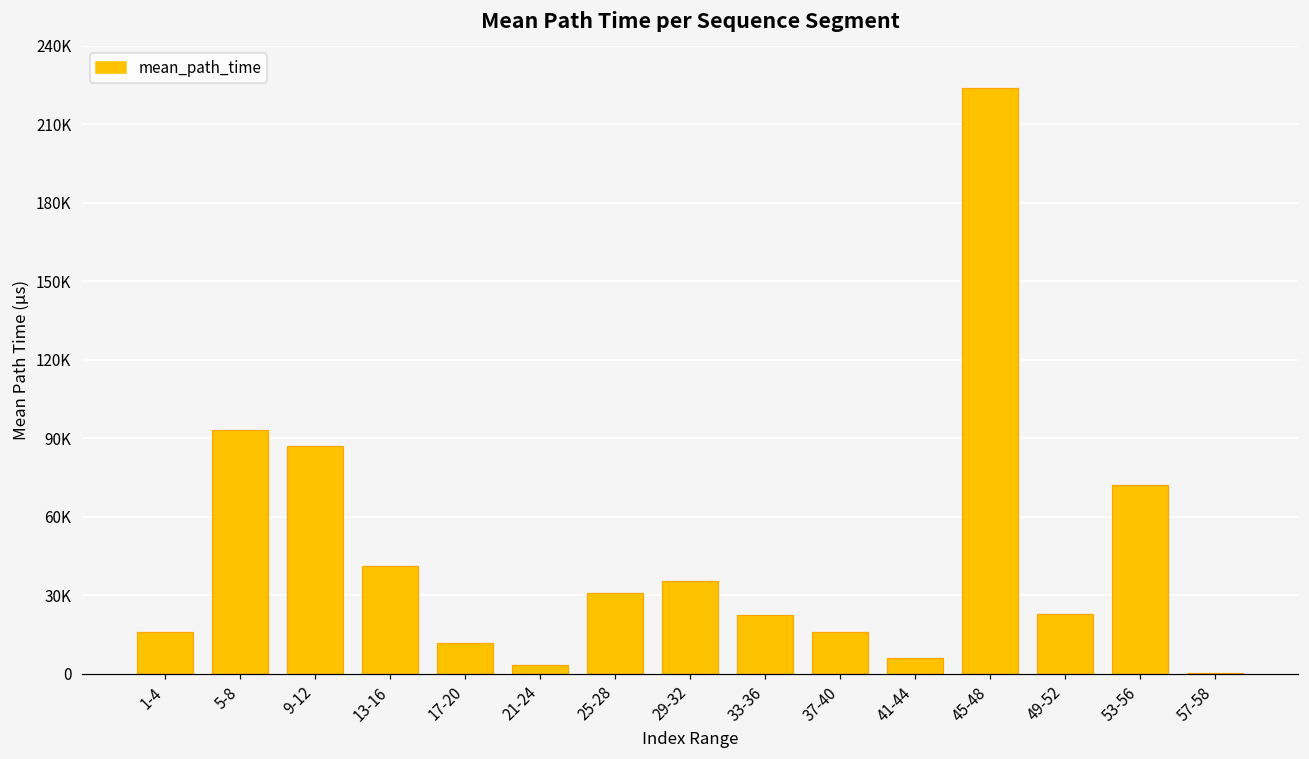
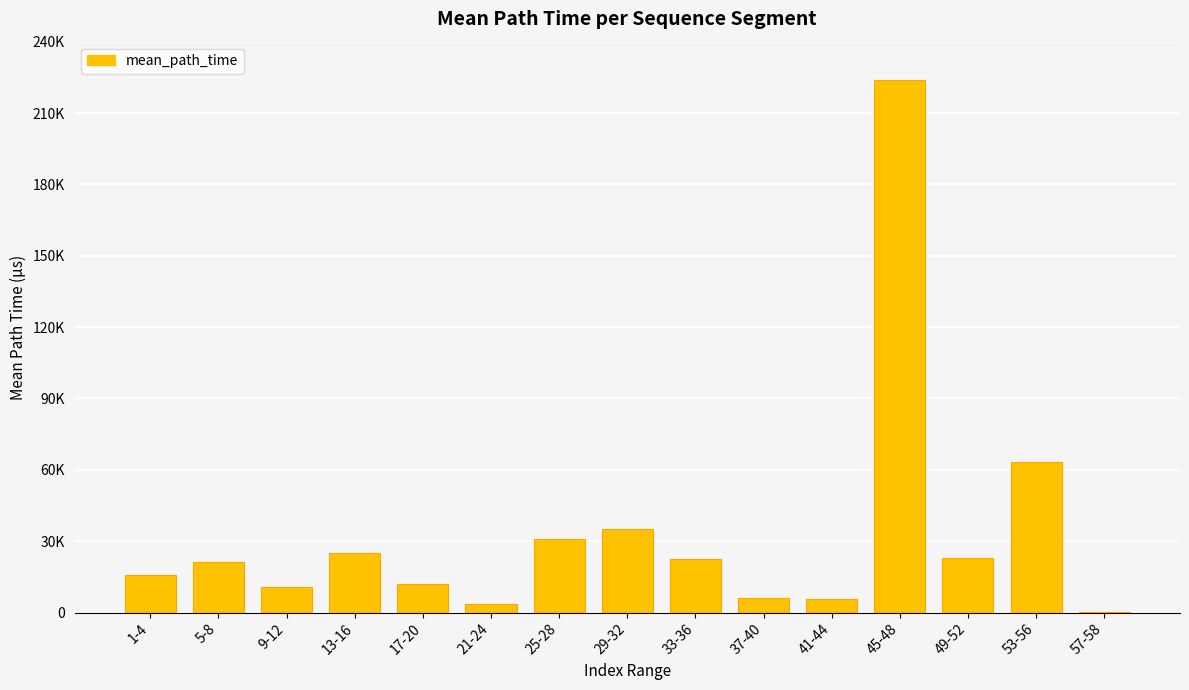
5-8: 93000 -> 21000
9-12: 87000 -> 11000
13-16: 41000 -> 25000
37-40: 16000 -> 6000
53-56: 72000 -> 63000
